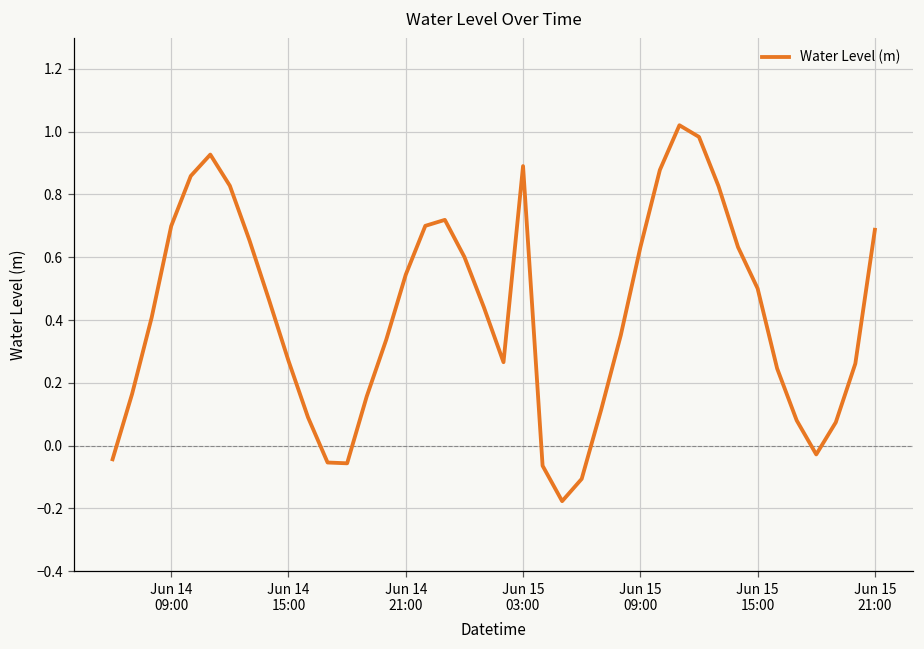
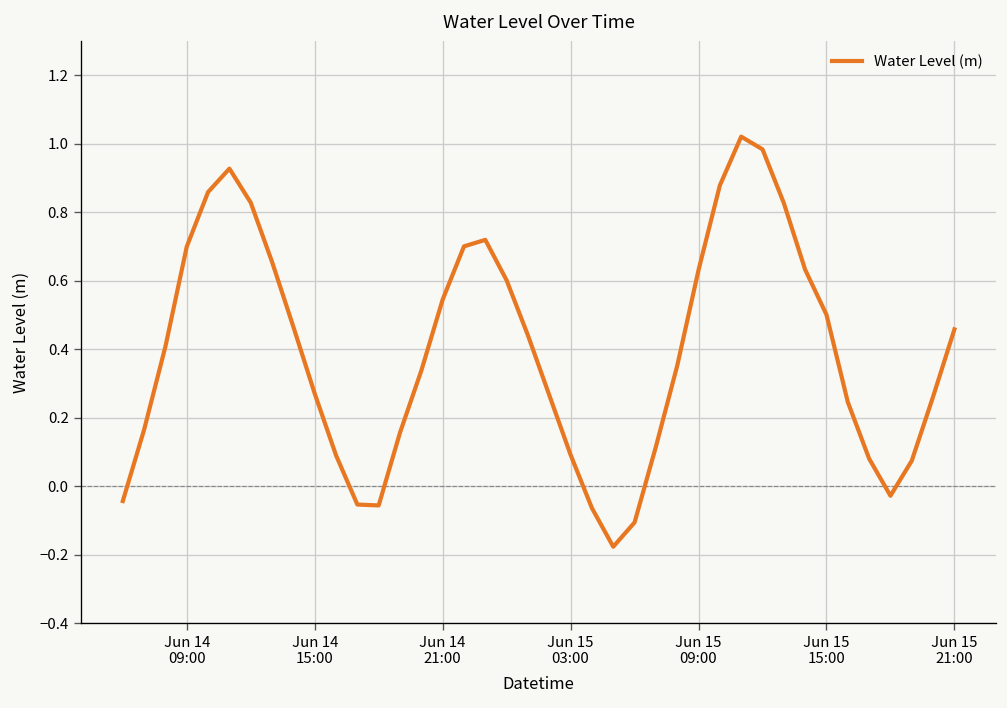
Jun 15 03:00: 0.89 -> 0.09
Jun 15 21:00: 0.69 -> 0.46
